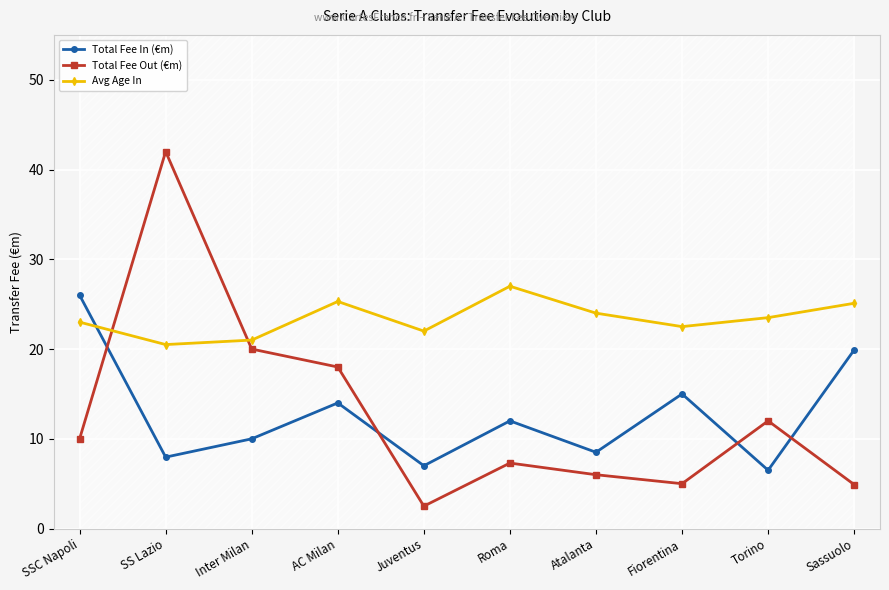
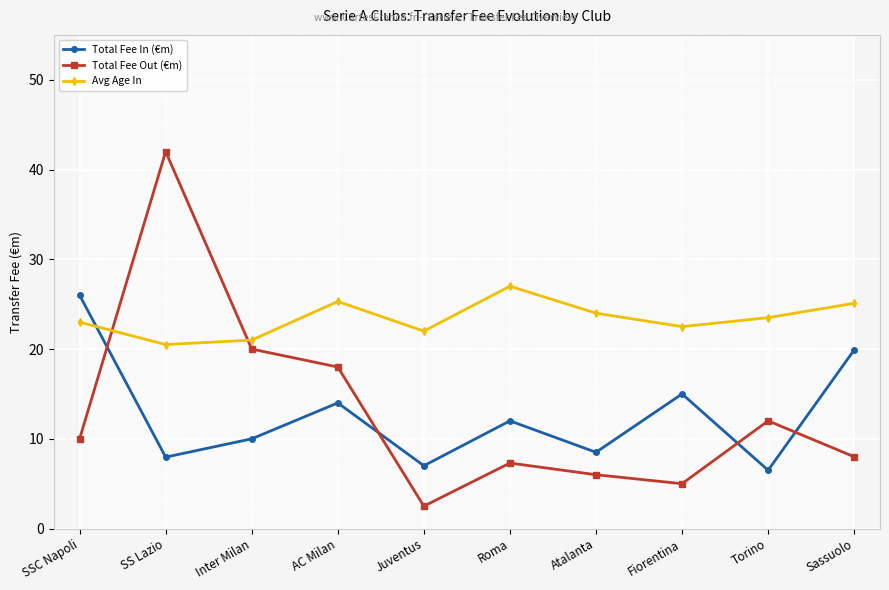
Total Fee Out (€m), Sassuolo: 5 -> 8
